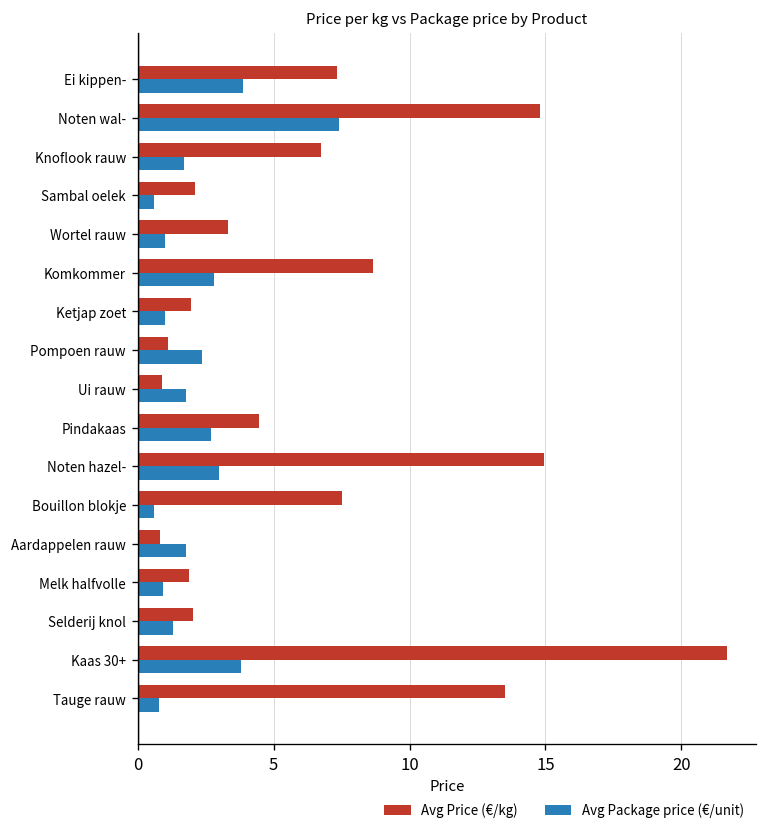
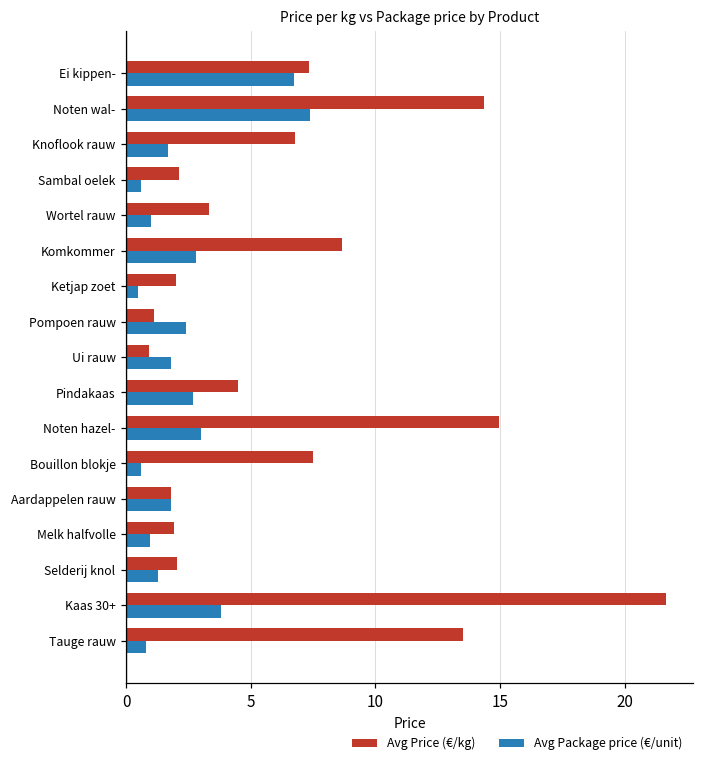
Avg Package price (€/unit), Ei kippen-: 3.9 -> 6.7
Avg Price (€/kg), Noten wal-: 14.8 -> 14.4
Avg Package price (€/unit), Ketjap zoet: 1.0 -> 0.5
Avg Price (€/kg), Aardappelen rauw: 0.8 -> 1.8
